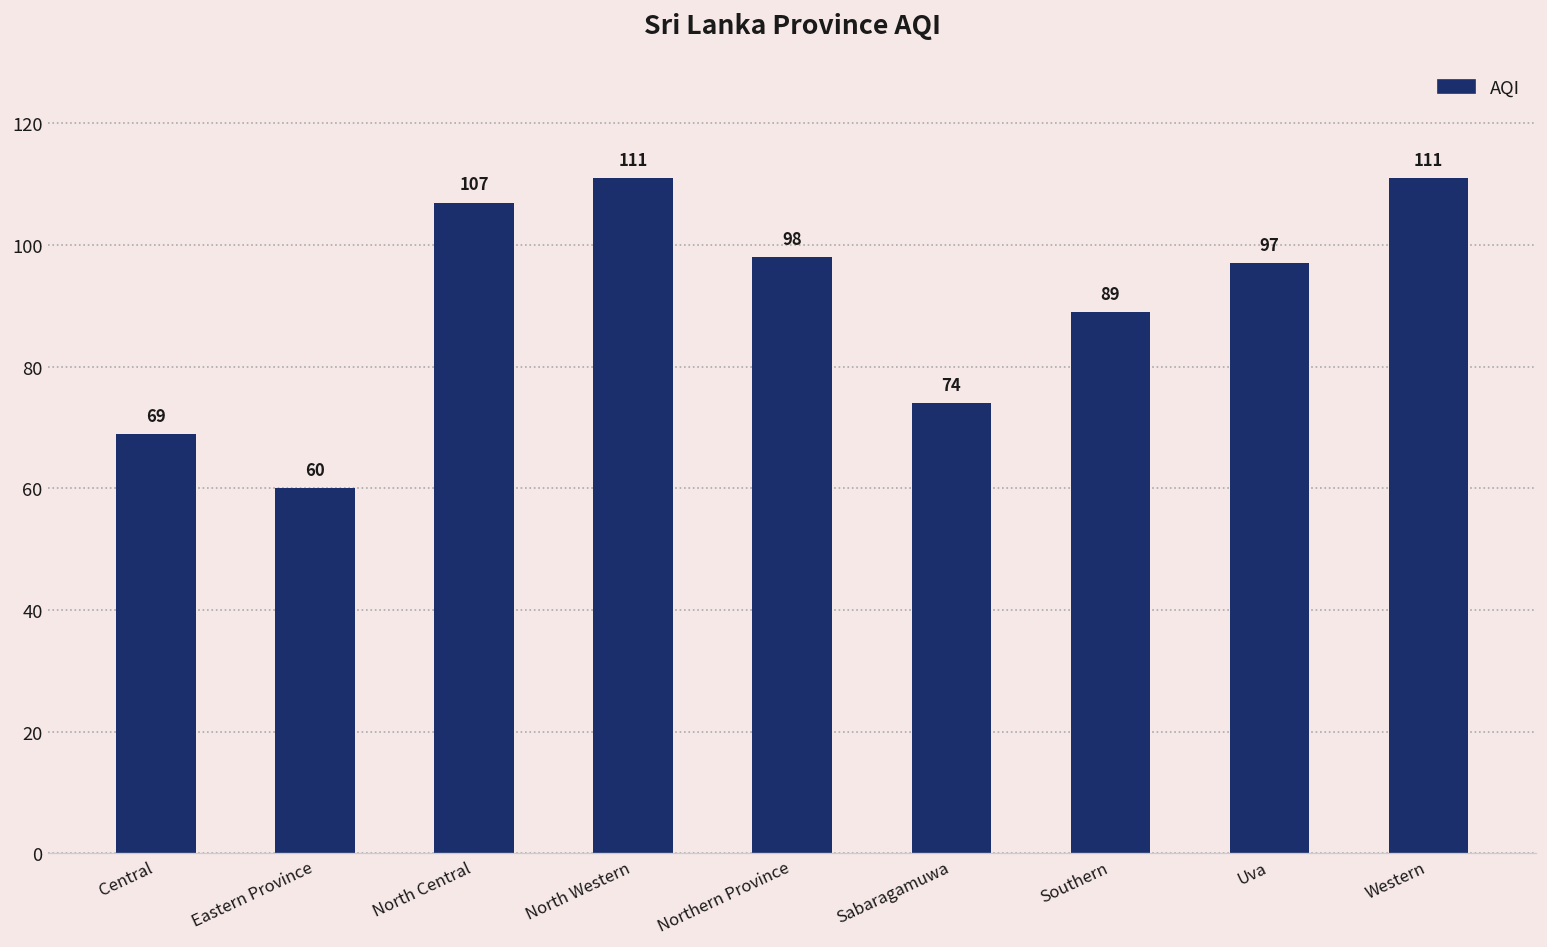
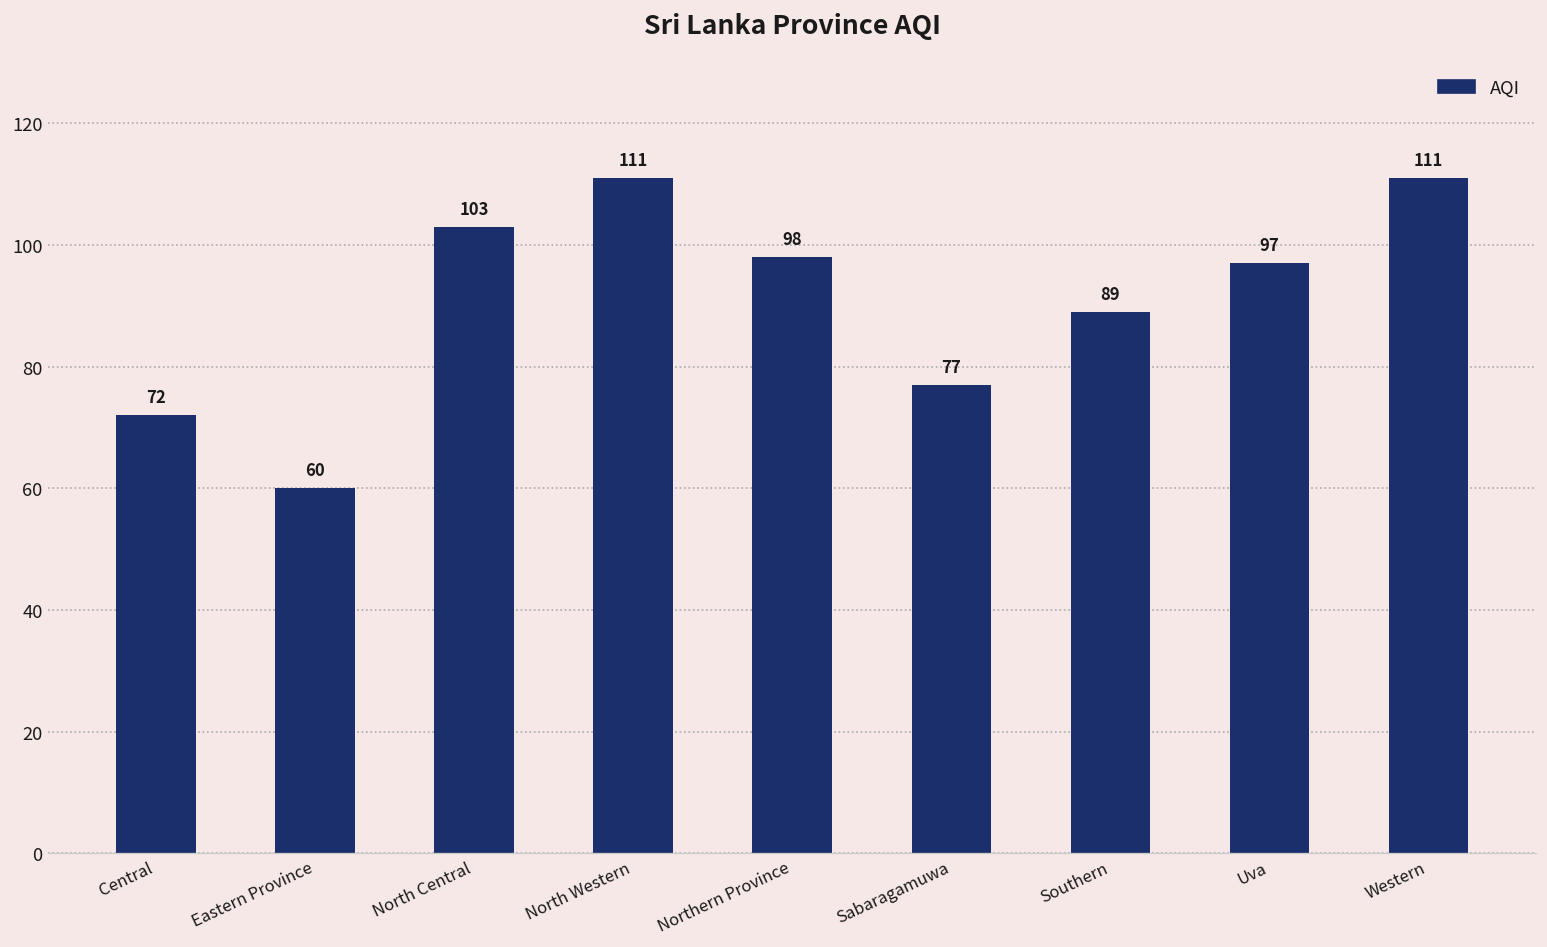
Central: 69 -> 72
North Central: 107 -> 103
Sabaragamuwa: 74 -> 77
